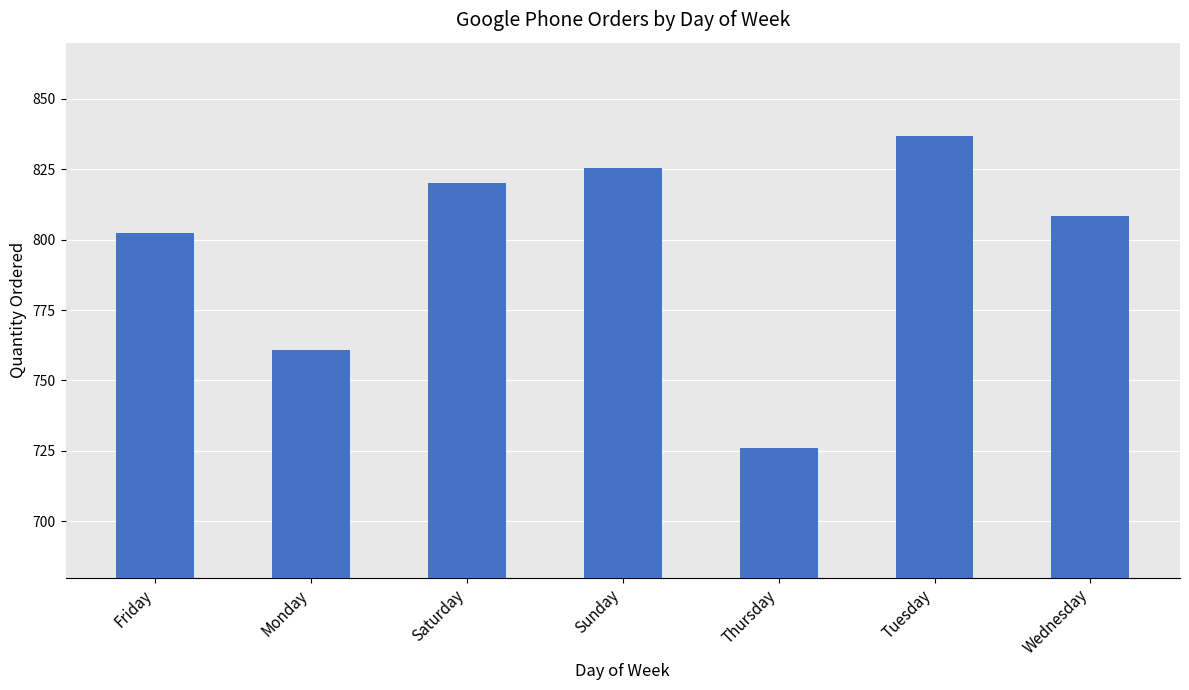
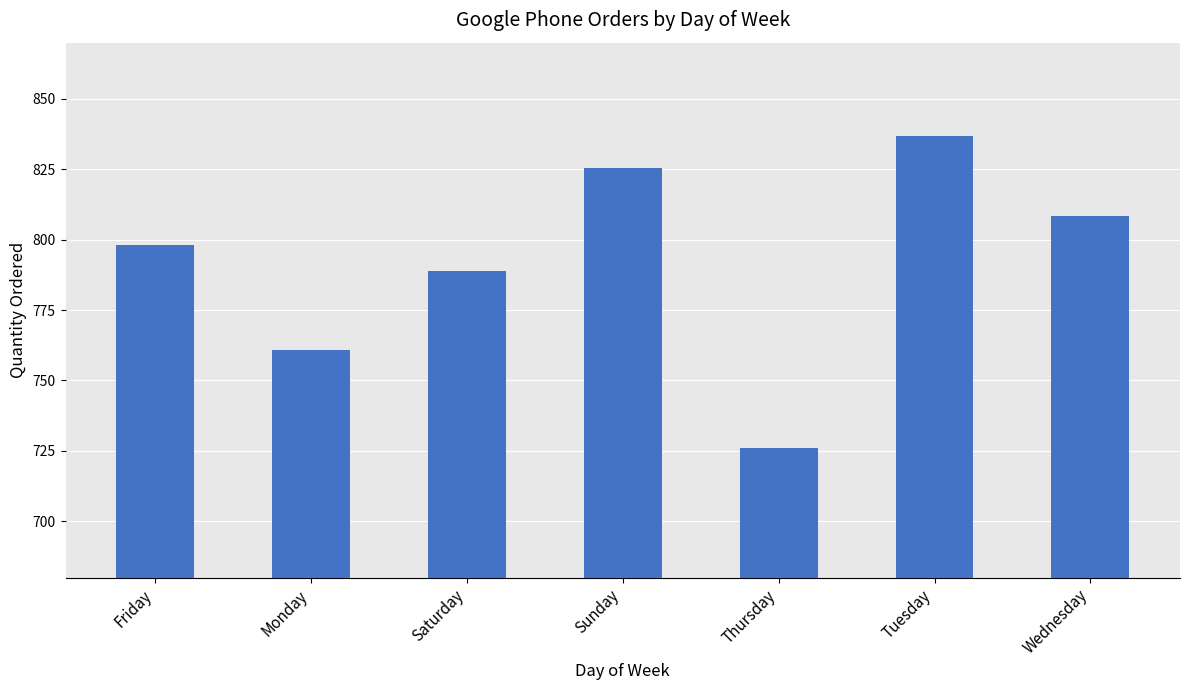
Friday: 802 -> 798
Saturday: 820 -> 789
